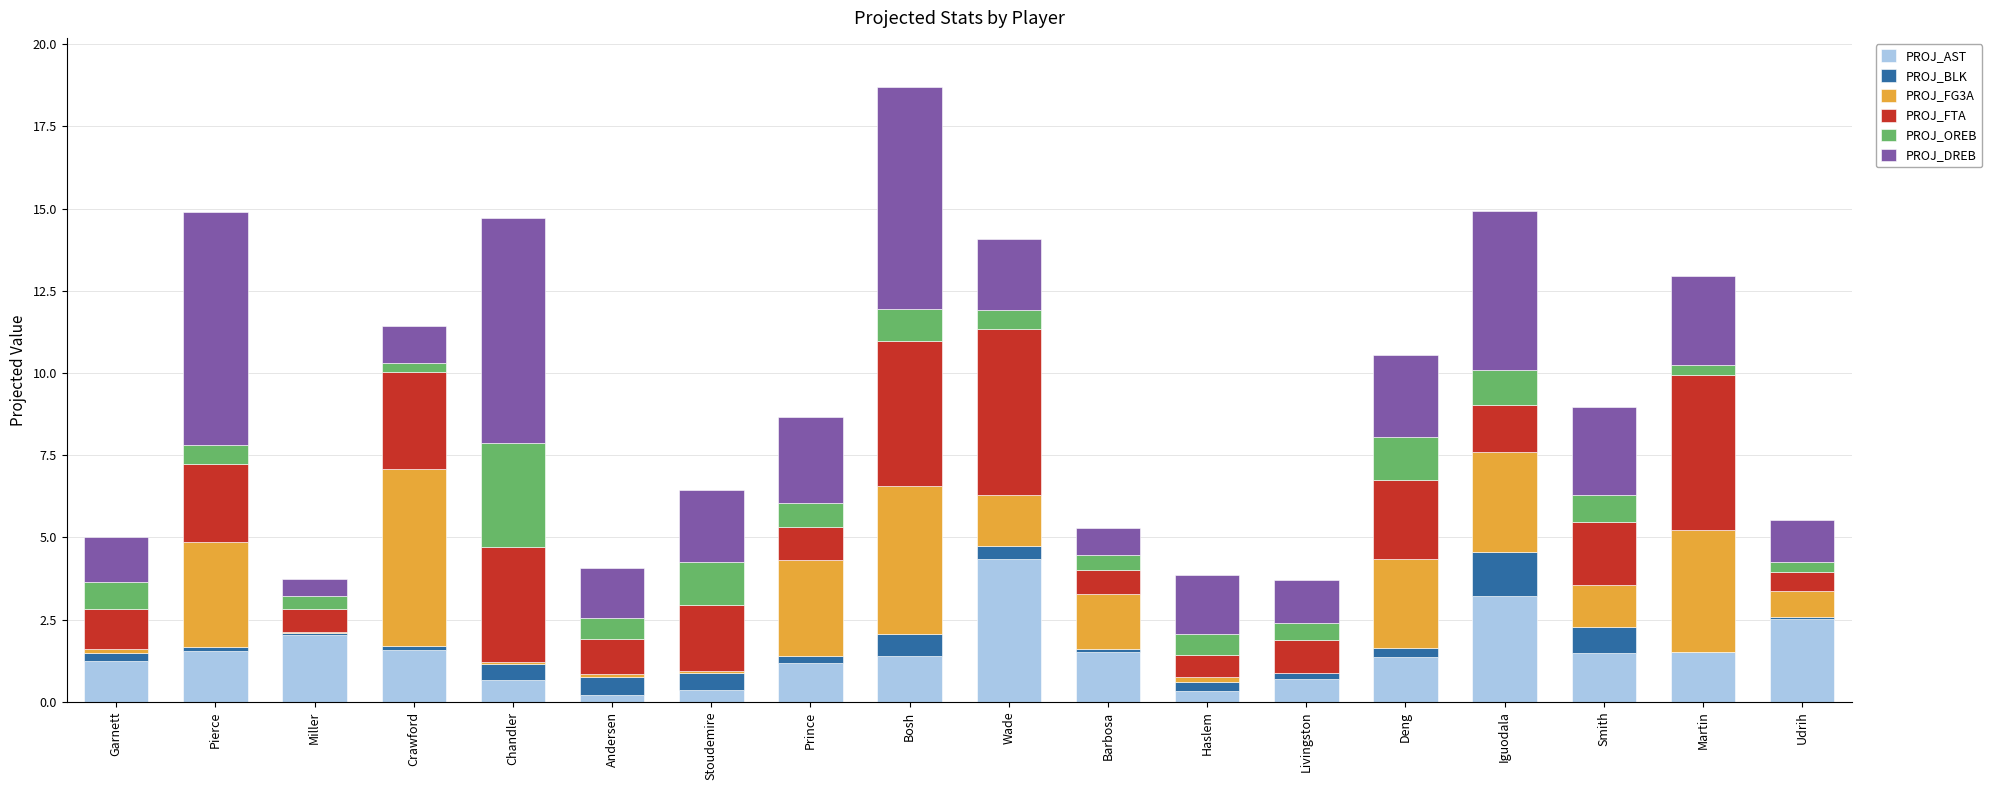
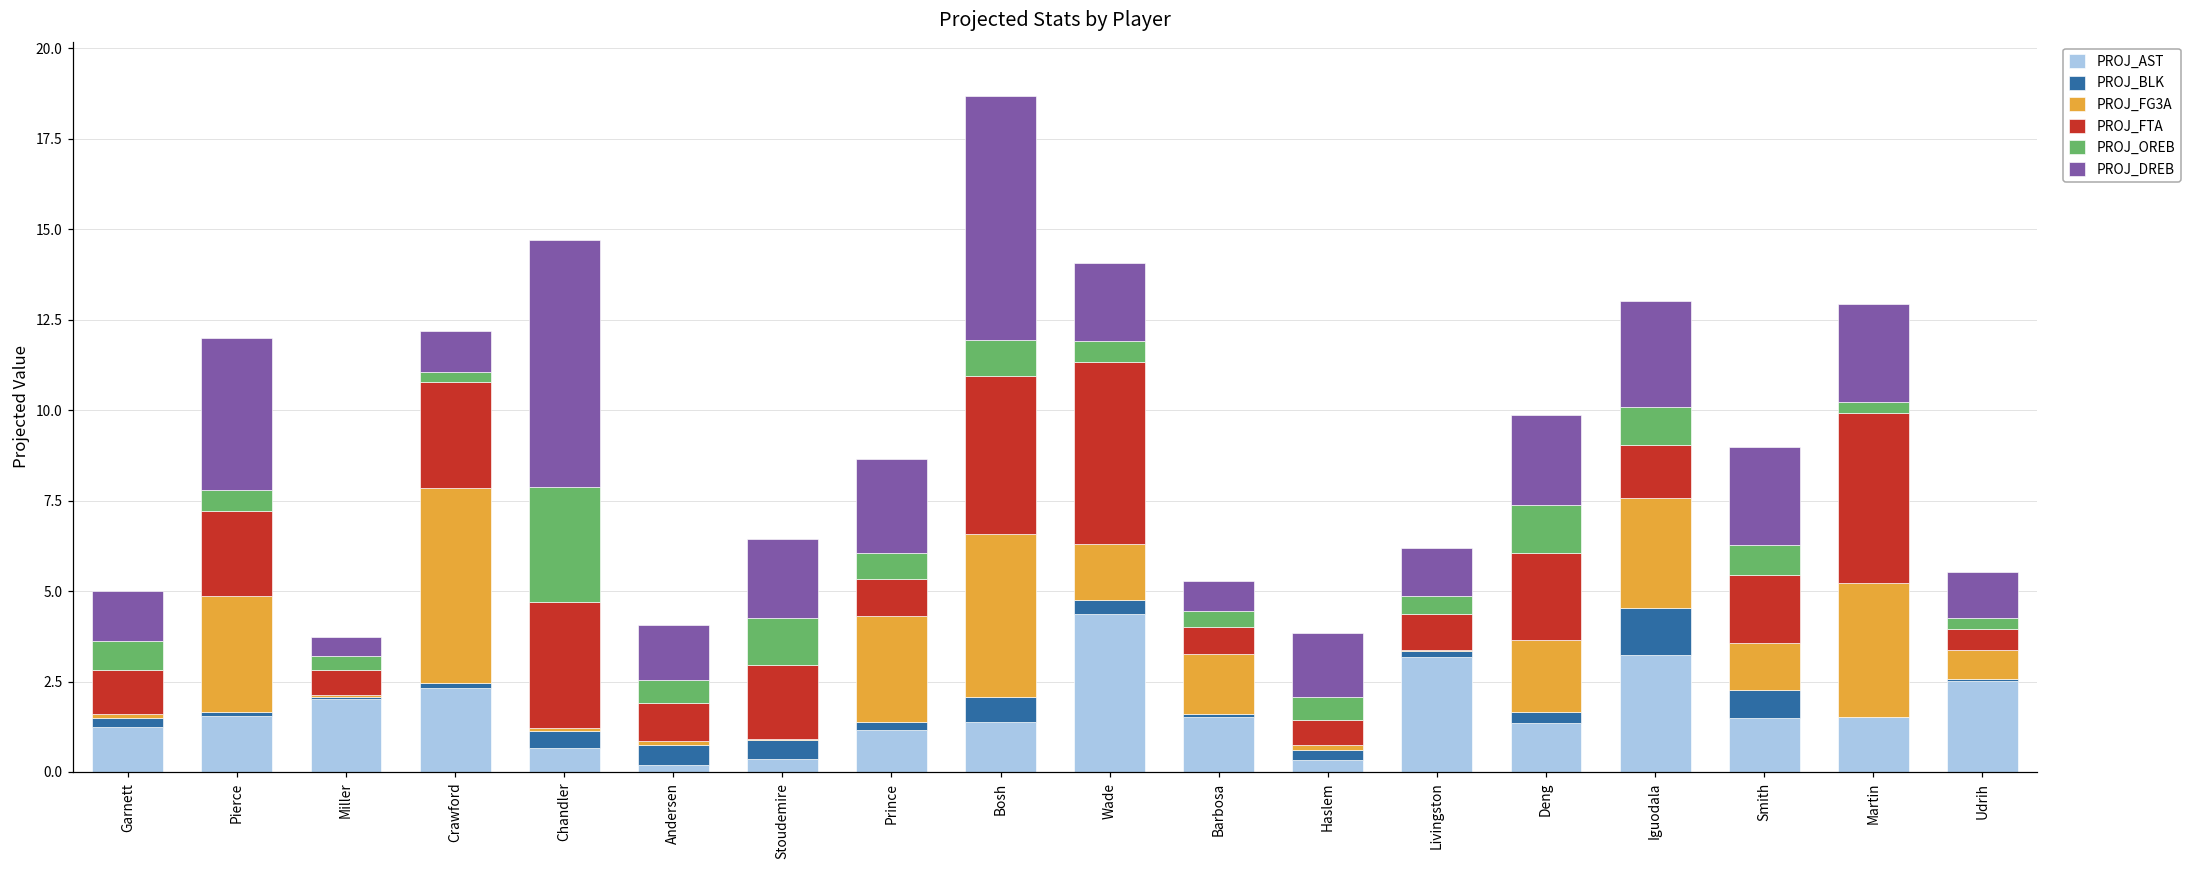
PROJ_DREB, Pierce: 7.1 -> 4.2
PROJ_AST, Crawford: 1.6 -> 2.3
PROJ_AST, Livingston: 0.7 -> 3.2
PROJ_FG3A, Deng: 2.7 -> 2.0
PROJ_DREB, Iguodala: 4.8 -> 2.9
